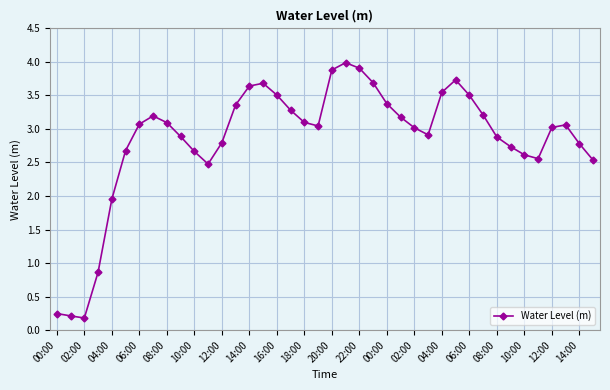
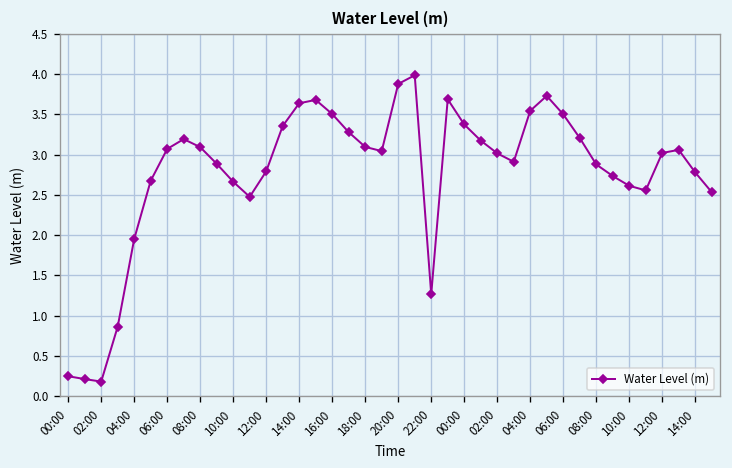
22:00: 3.9 -> 1.3
